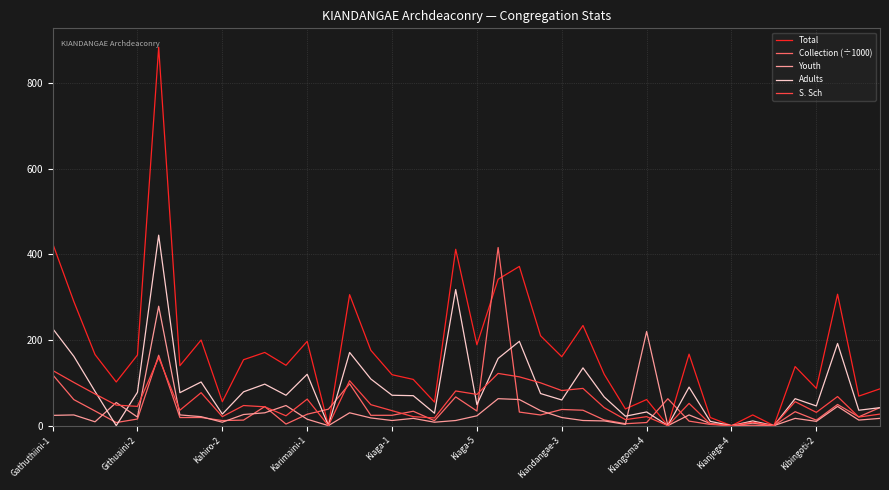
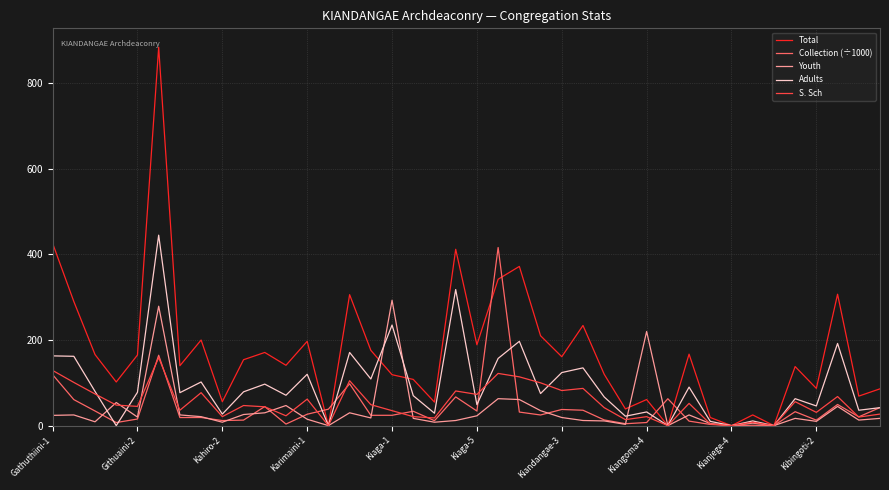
Adults, Gathuthiini-1: 230 -> 160
Youth, Kiaga-1: 10 -> 290
Adults, Kiaga-1: 70 -> 240
Adults, Kiandangae-3: 60 -> 120
